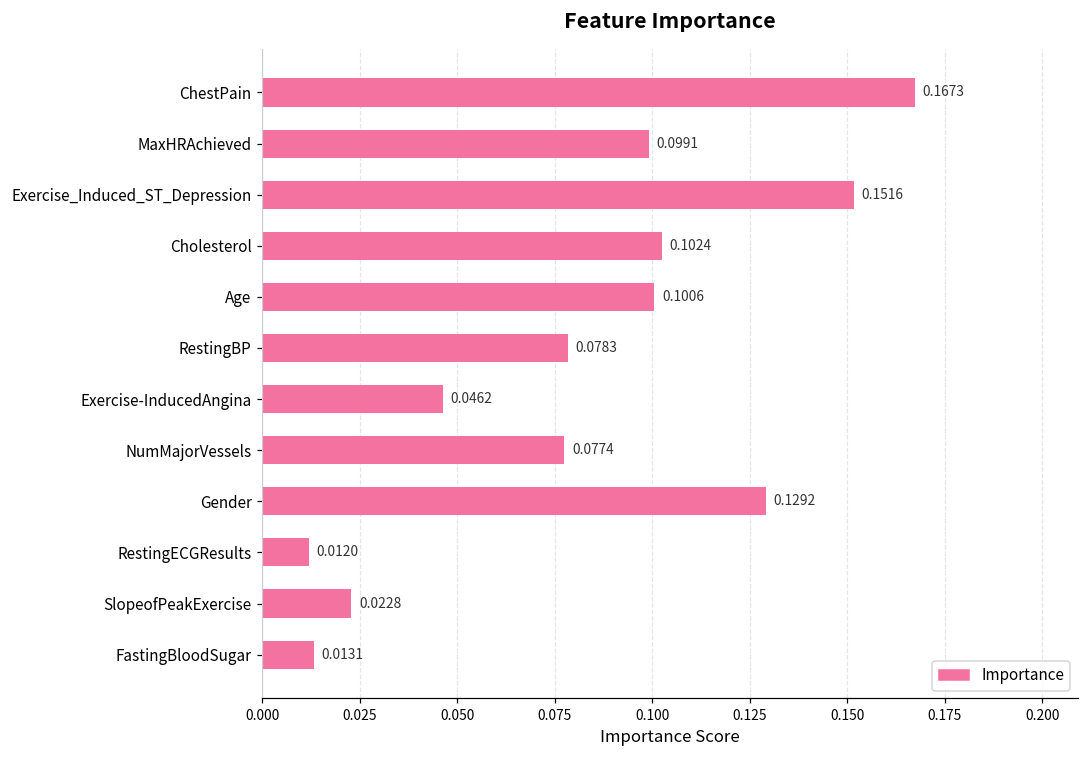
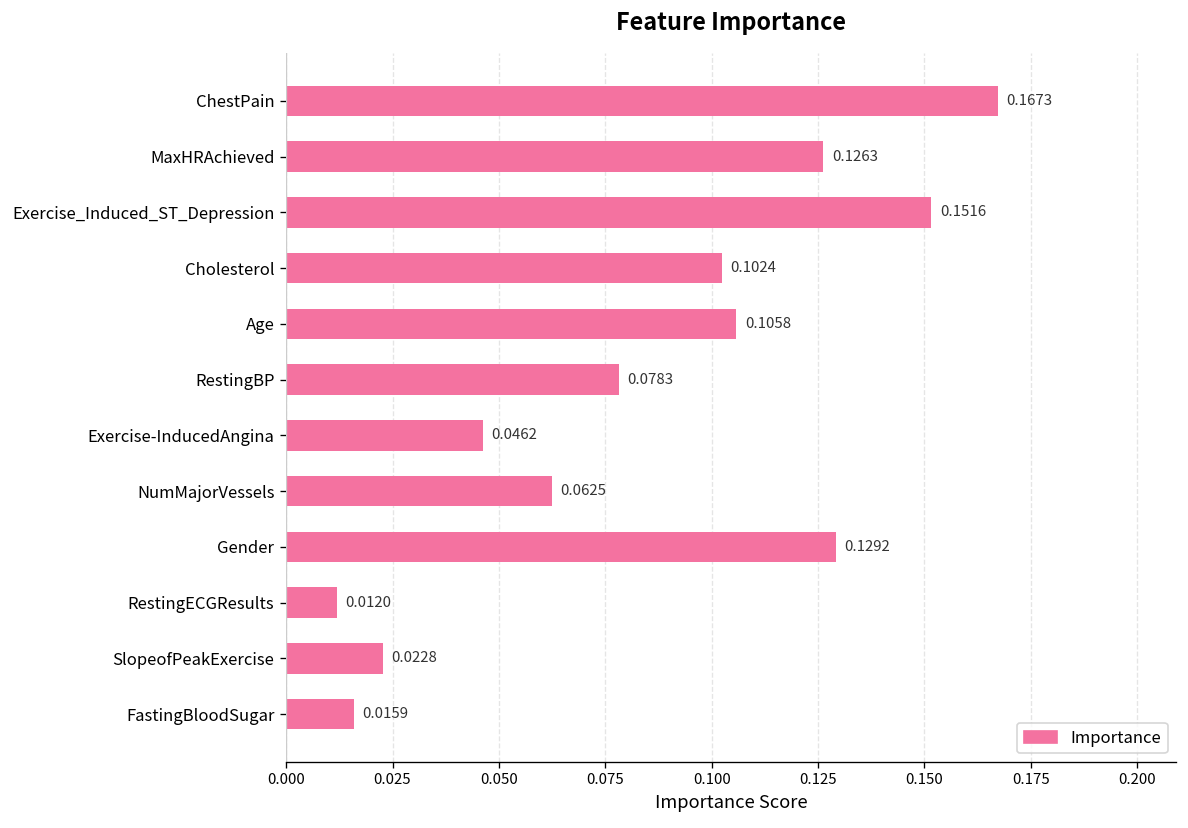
MaxHRAchieved: 0.0991 -> 0.1263
Age: 0.1006 -> 0.1058
NumMajorVessels: 0.0774 -> 0.0625
FastingBloodSugar: 0.0131 -> 0.0159
